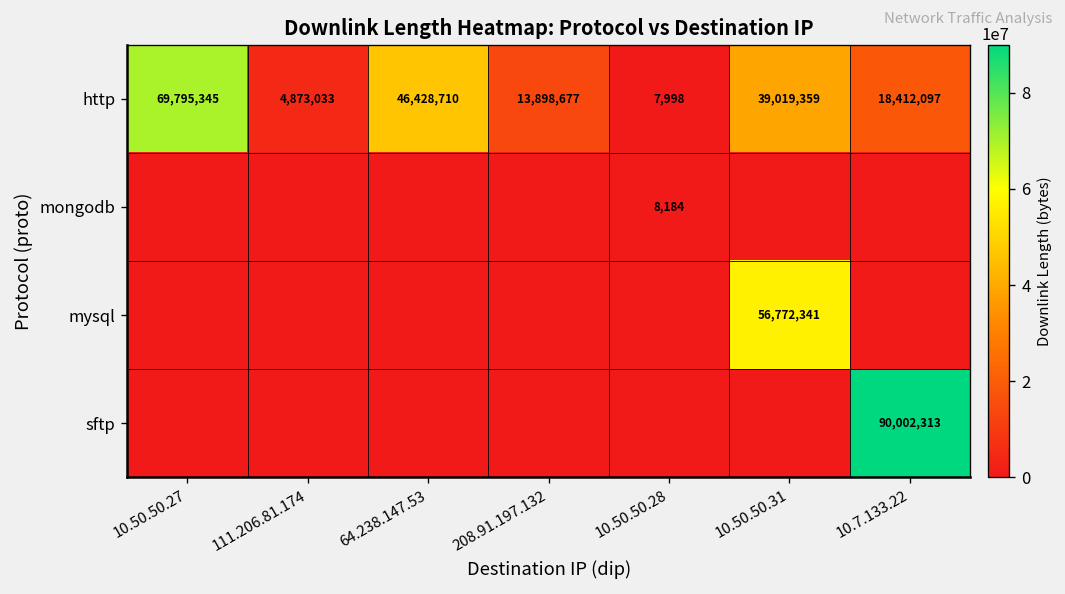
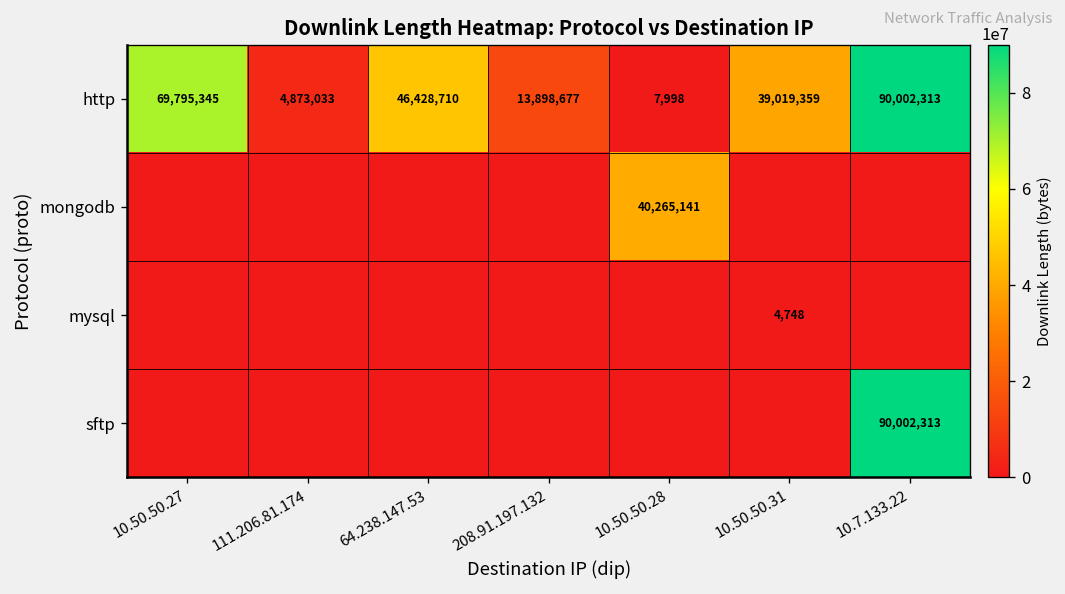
http, 10.7.133.22: 18,412,097 -> 90,002,313
mongodb, 10.50.50.28: 8,184 -> 40,265,141
mysql, 10.50.50.31: 56,772,341 -> 4,748
